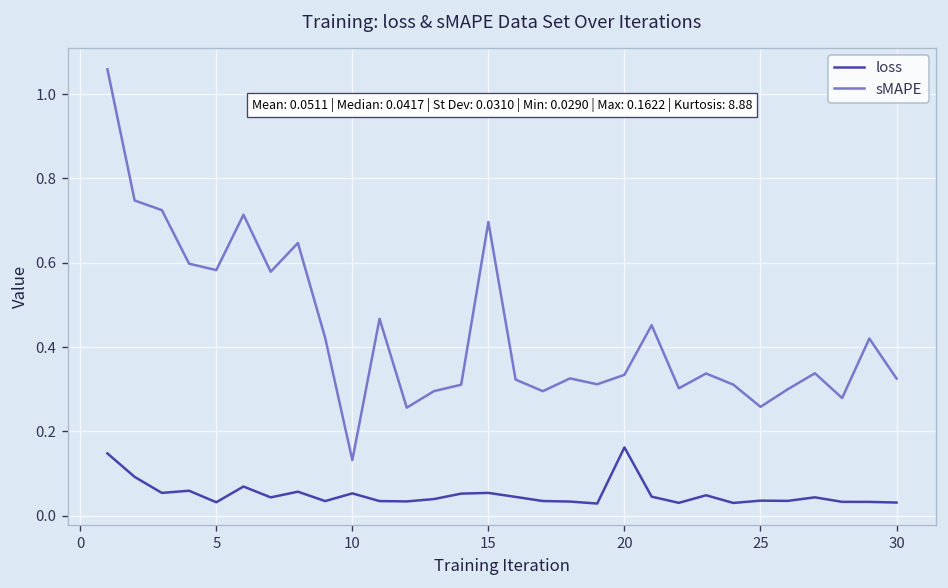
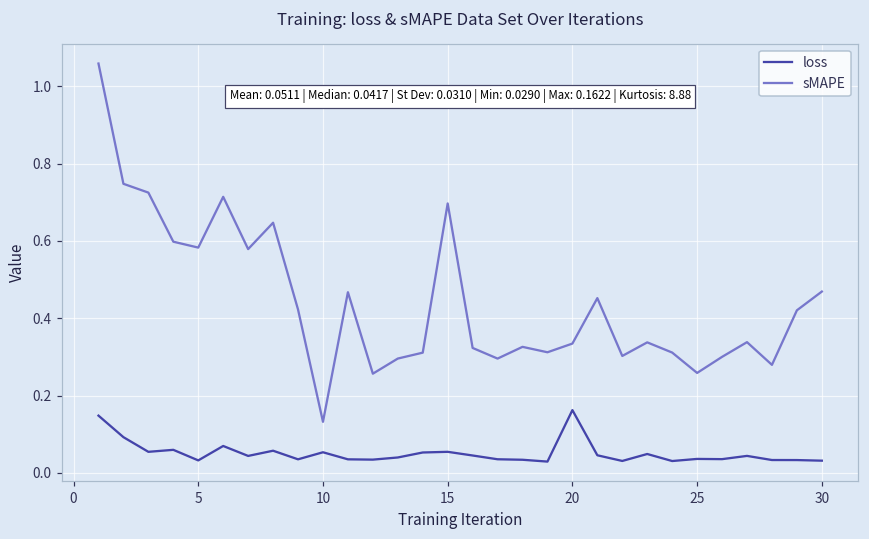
sMAPE, 30: 0.33 -> 0.47
